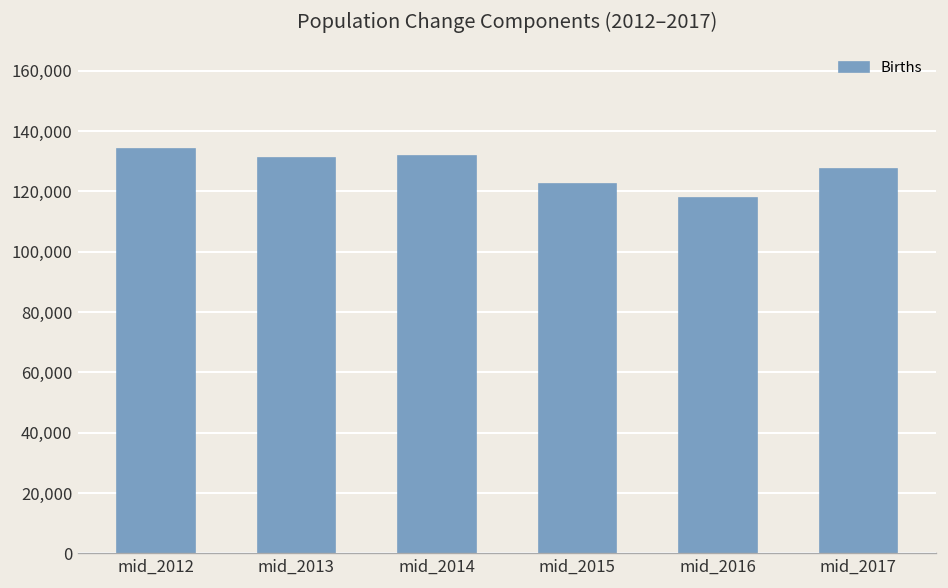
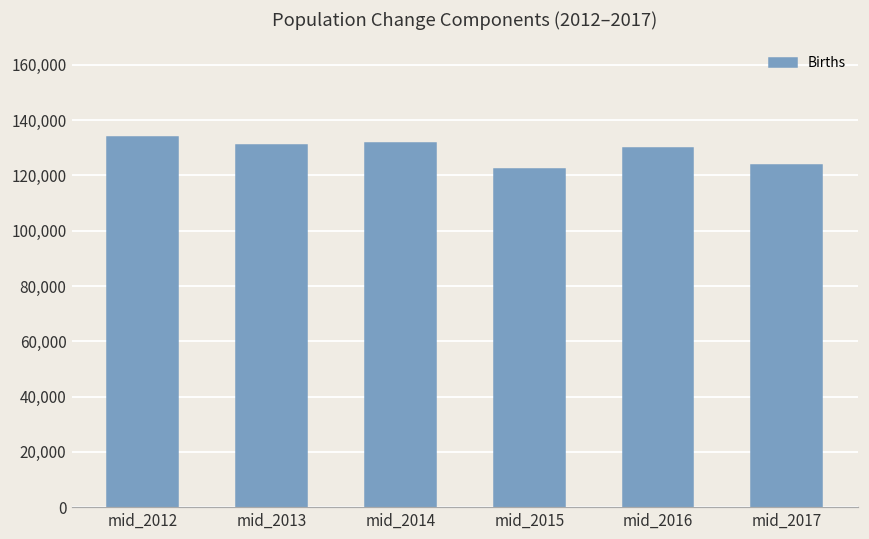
mid_2016: 118,000 -> 130,000
mid_2017: 127,000 -> 124,000
